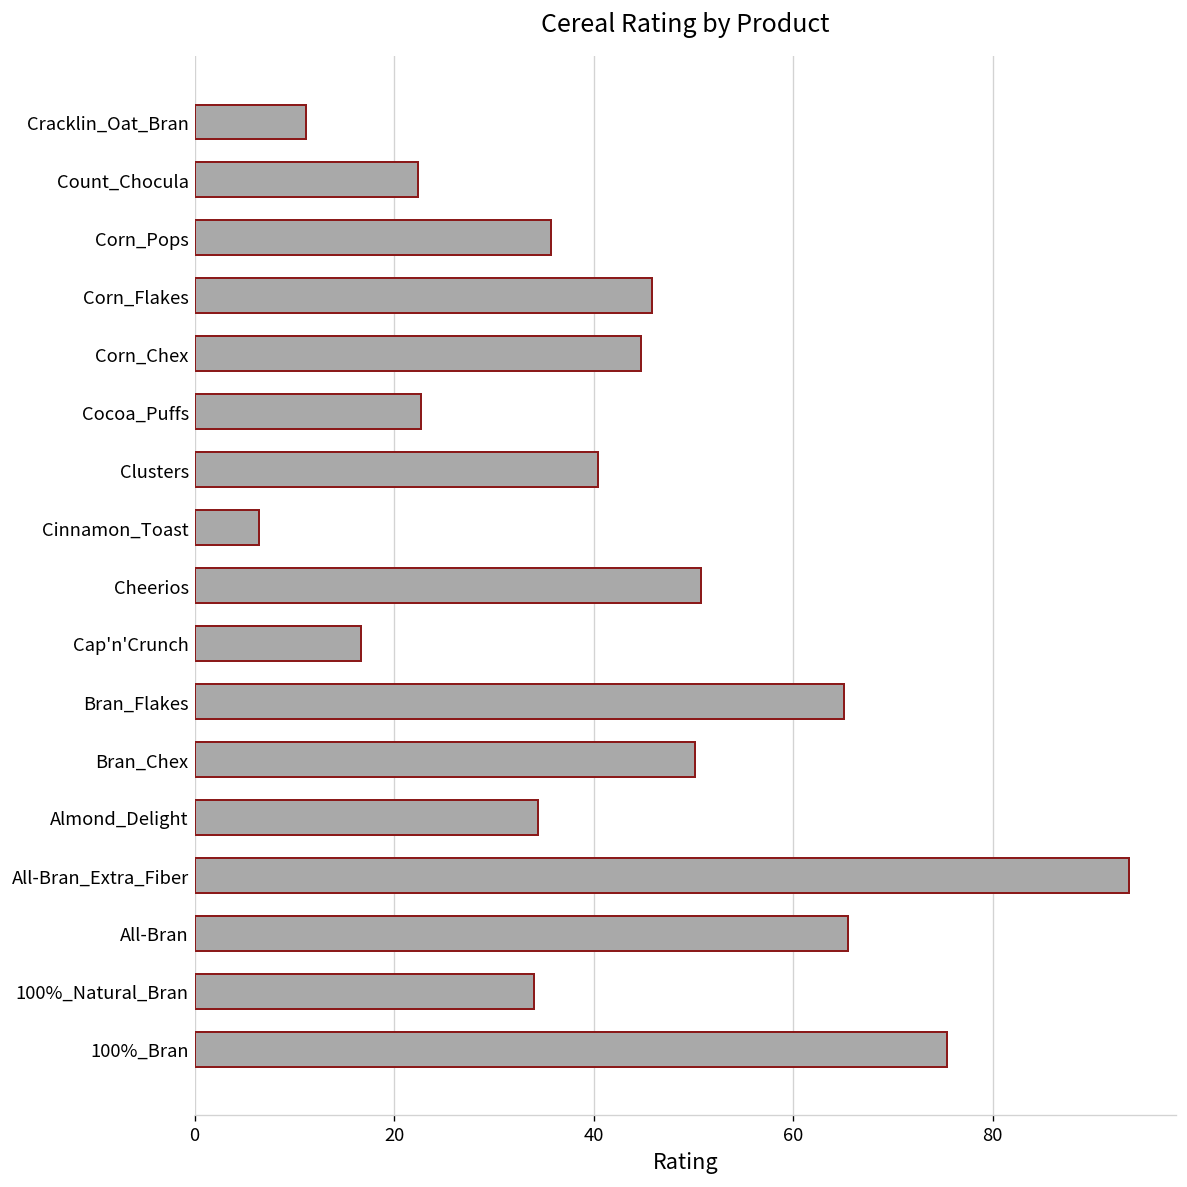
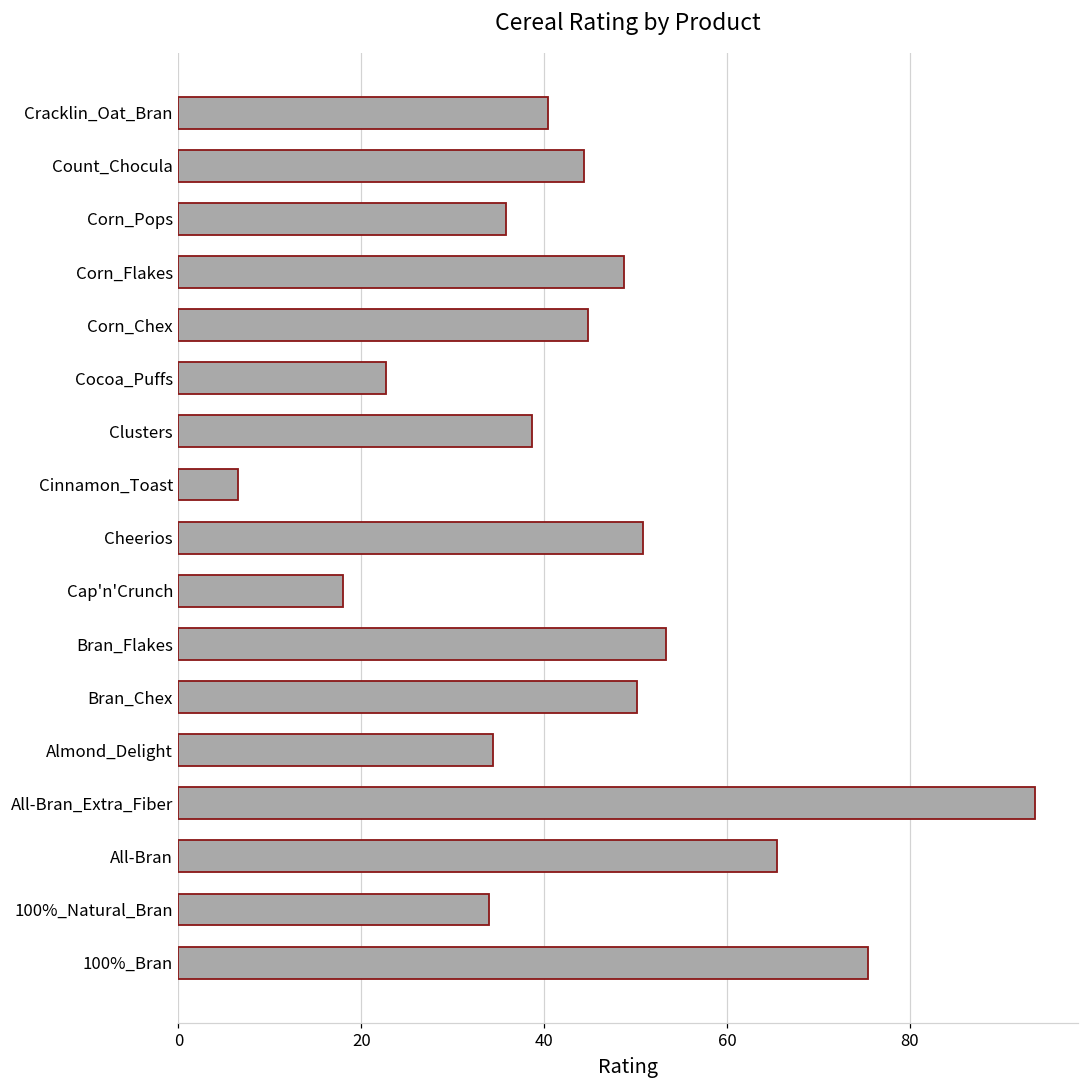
Cracklin_Oat_Bran: 11 -> 40
Count_Chocula: 22 -> 44
Corn_Flakes: 46 -> 49
Clusters: 40 -> 39
Cap'n'Crunch: 17 -> 18
Bran_Flakes: 65 -> 53
